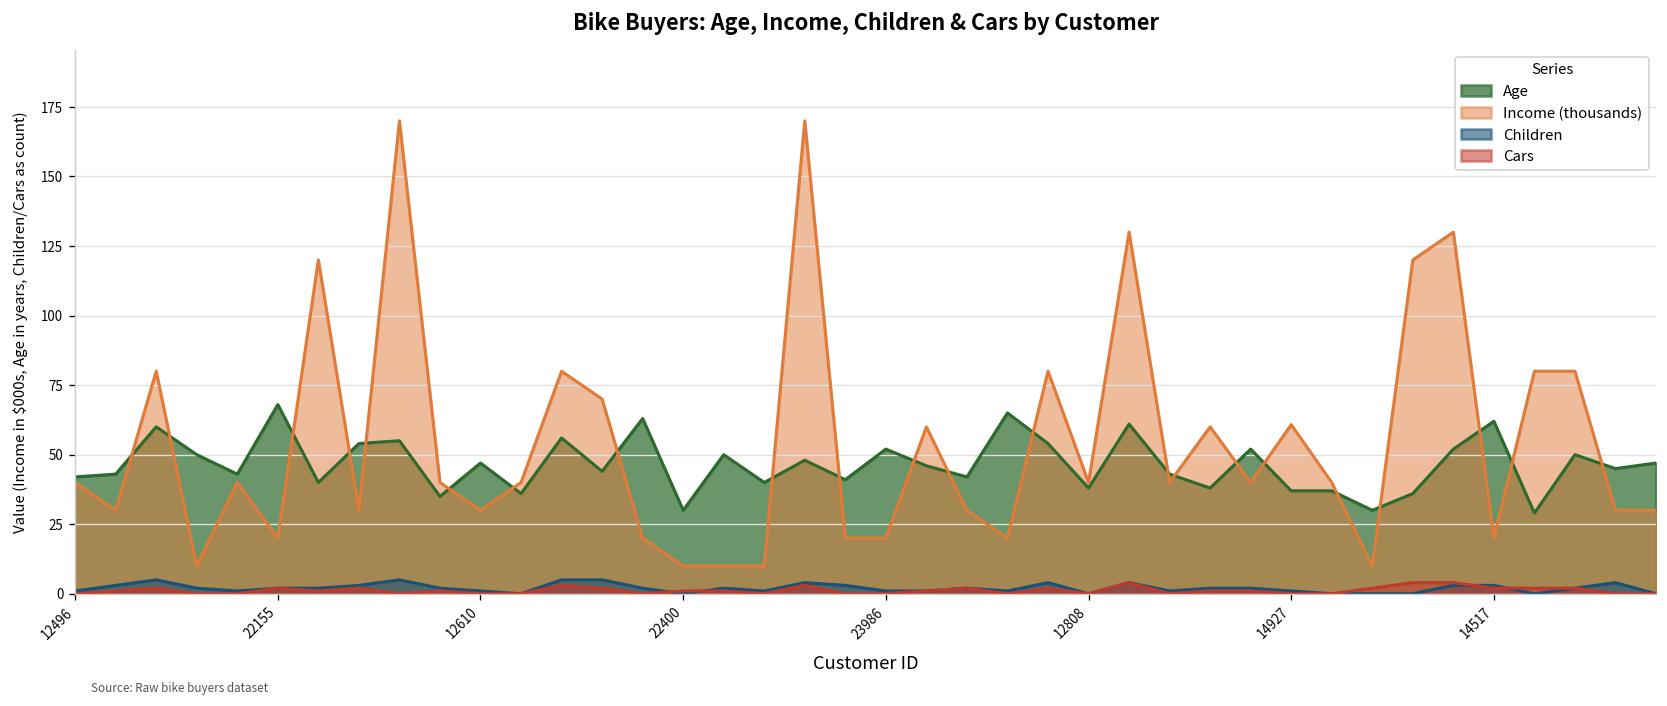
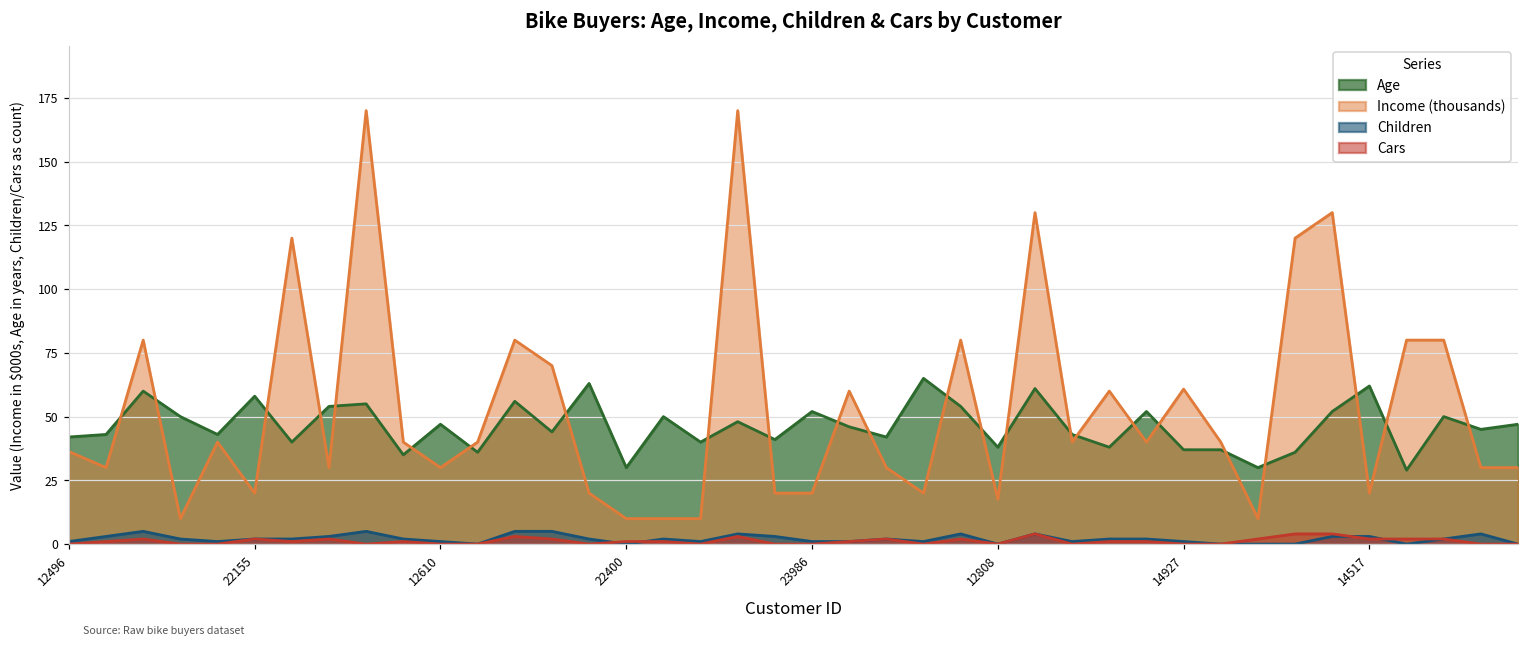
Income (thousands), 12496: 40 -> 36
Age, 22155: 68 -> 58
Income (thousands), 12808: 40 -> 18
